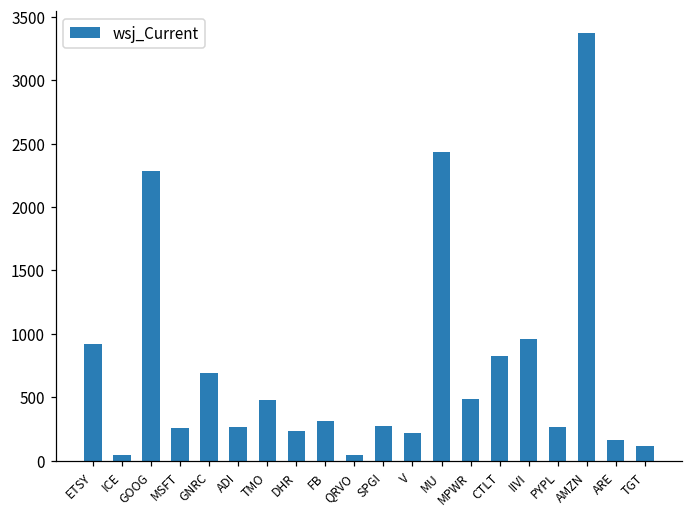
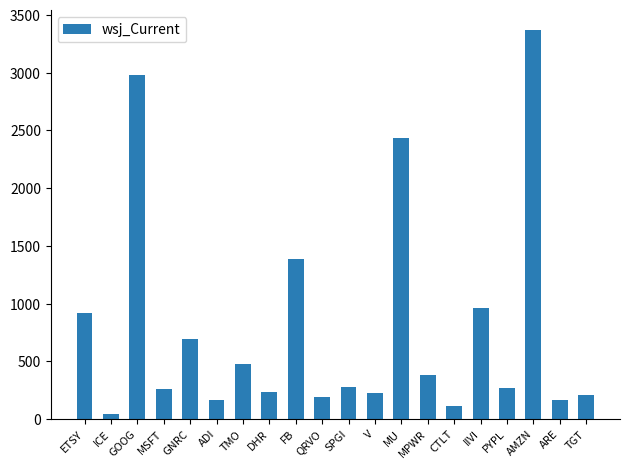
GOOG: 2290 -> 2980
ADI: 270 -> 160
FB: 310 -> 1380
QRVO: 50 -> 190
MPWR: 490 -> 380
CTLT: 830 -> 110
TGT: 120 -> 210
